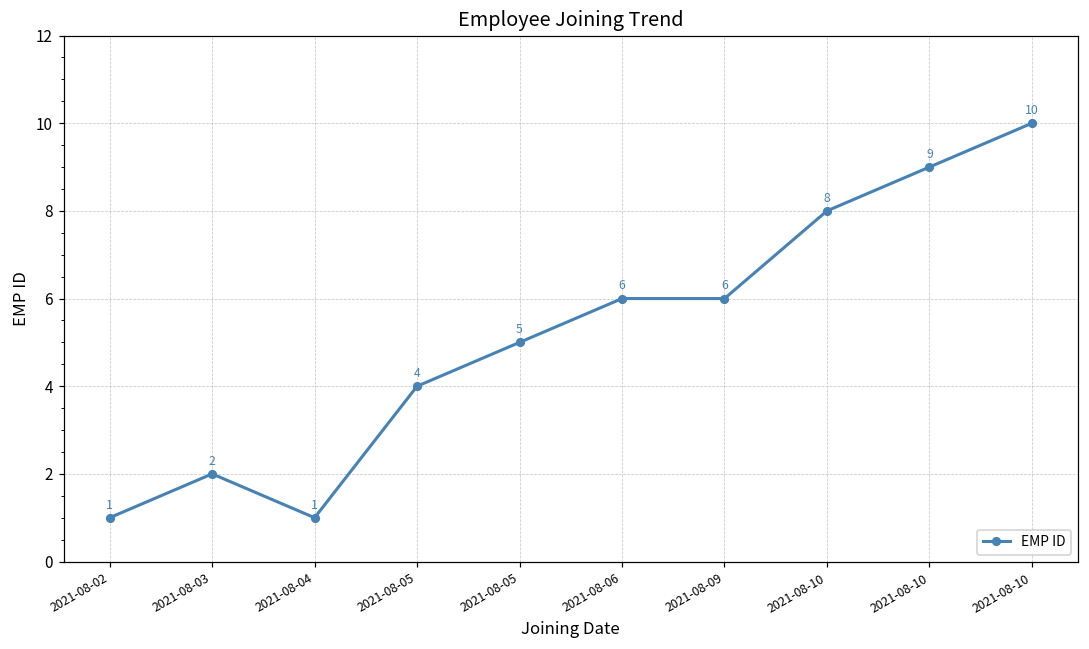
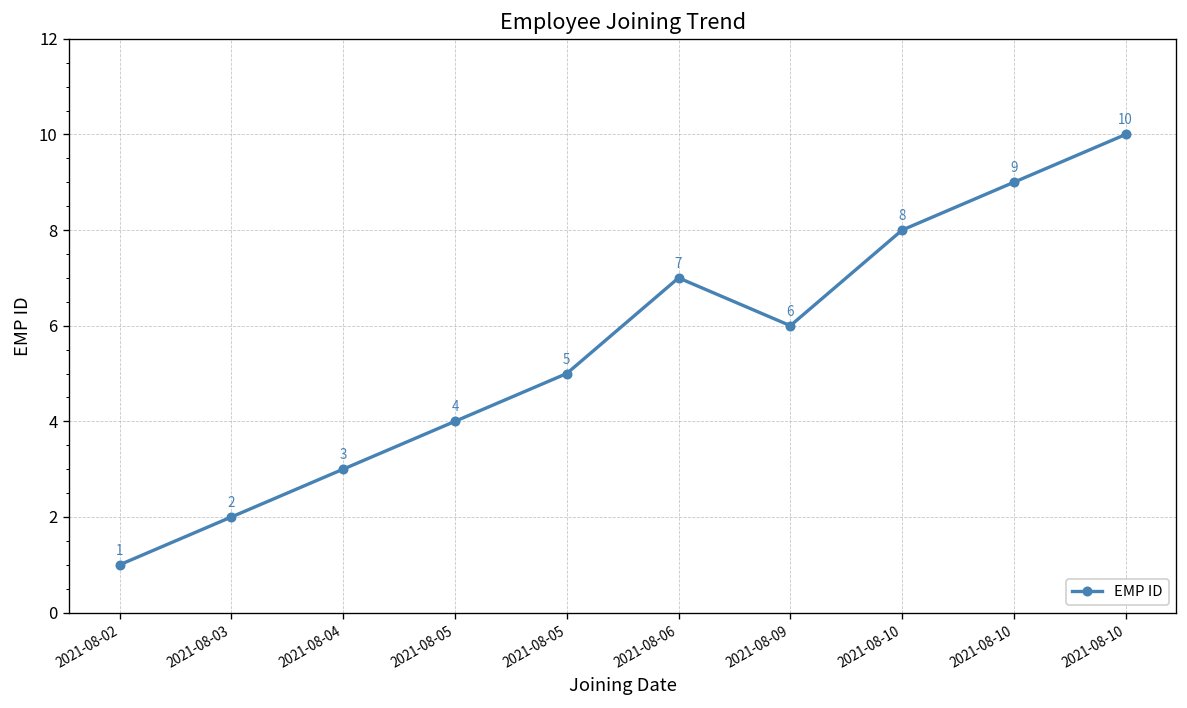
2021-08-04: 1 -> 3
2021-08-06: 6 -> 7
